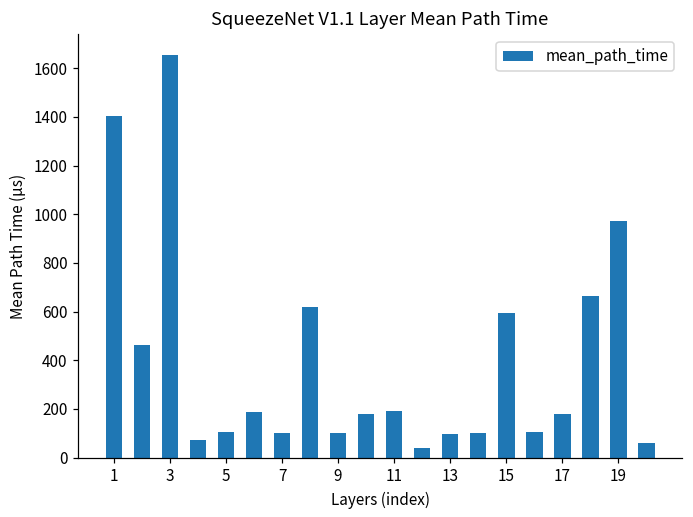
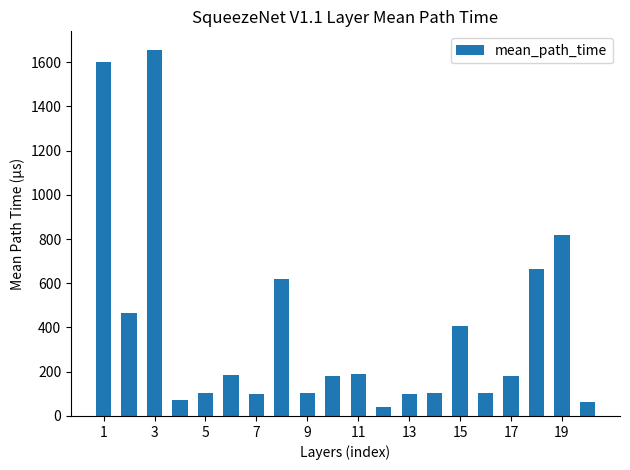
1: 1400 -> 1600
15: 590 -> 410
19: 970 -> 820
